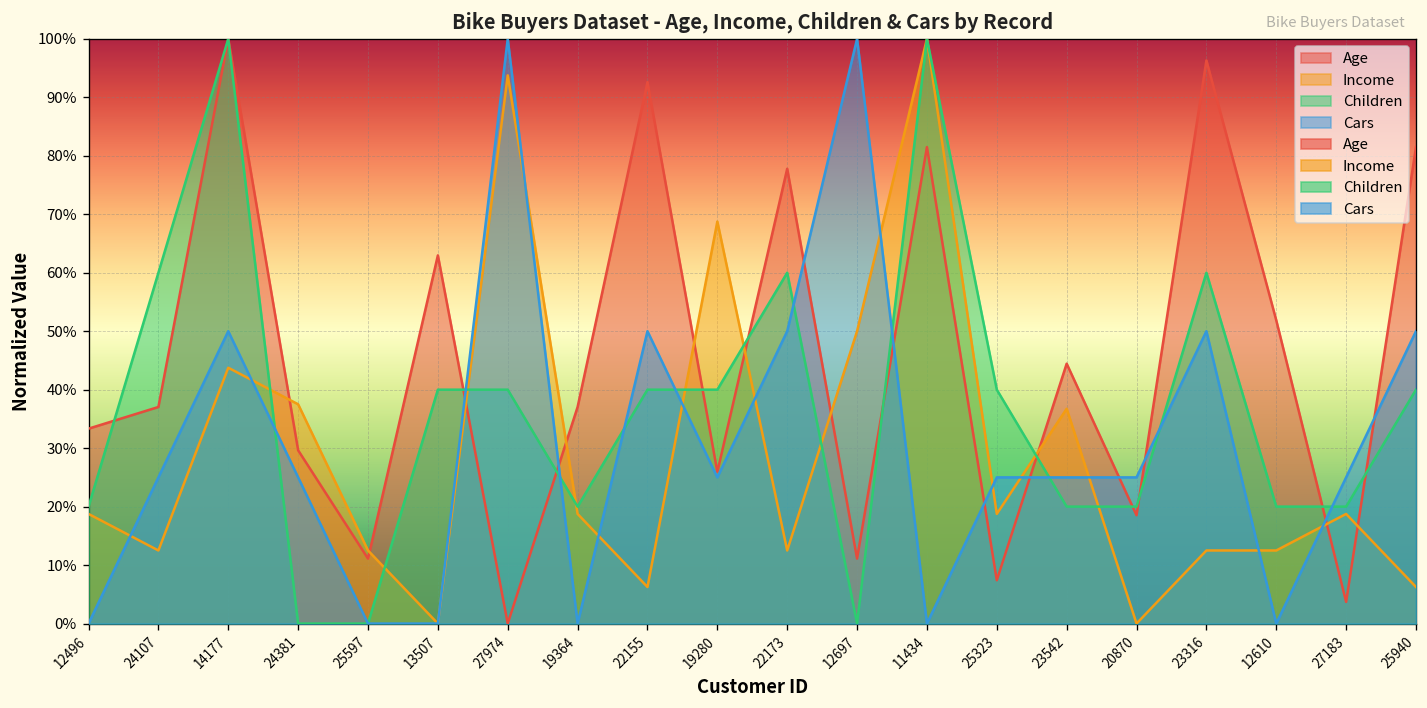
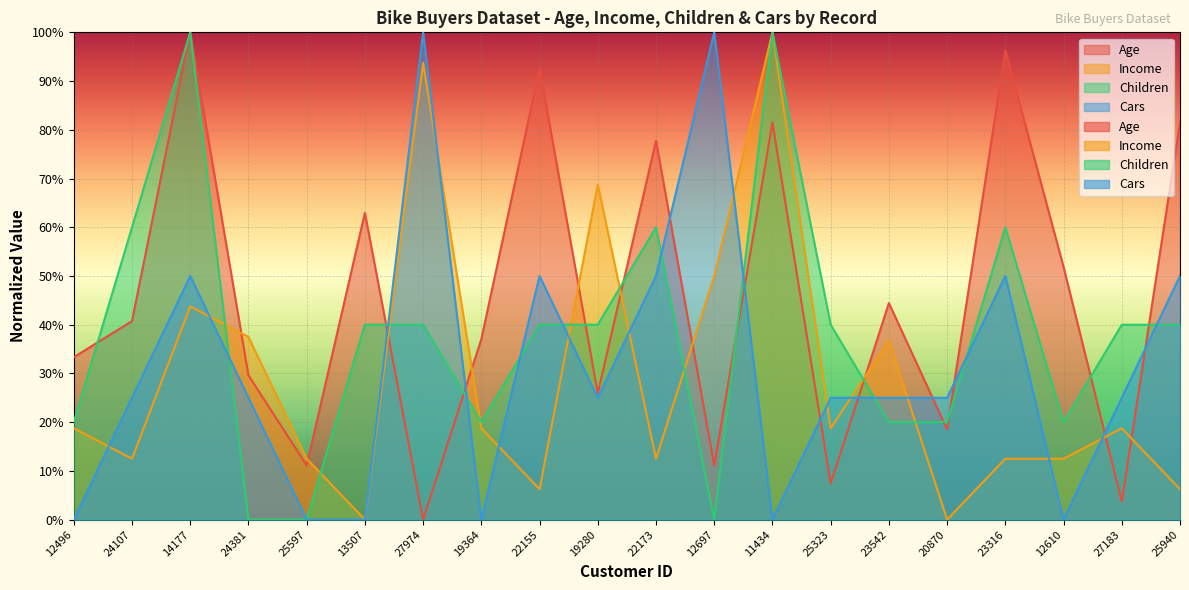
Age, 24107: 37% -> 41%
Children, 27183: 20% -> 40%
